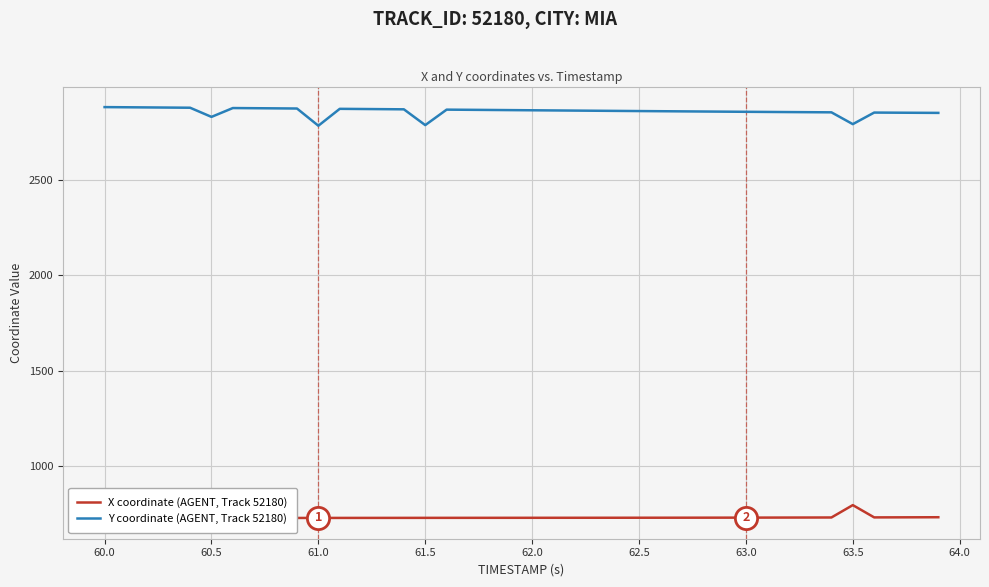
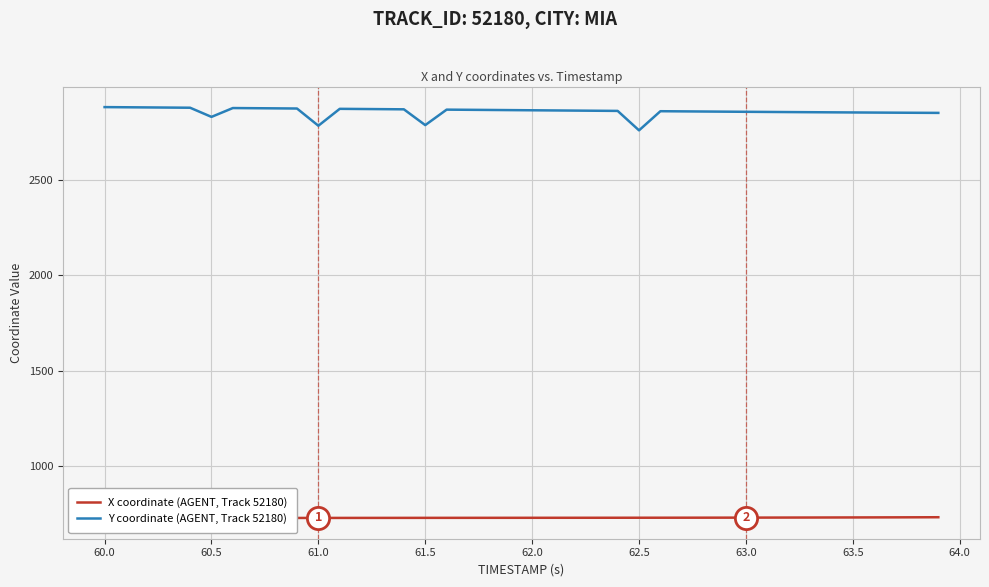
Y coordinate (AGENT, Track 52180), 62.5: 2860 -> 2760
X coordinate (AGENT, Track 52180), 63.5: 790 -> 730
Y coordinate (AGENT, Track 52180), 63.5: 2790 -> 2860
